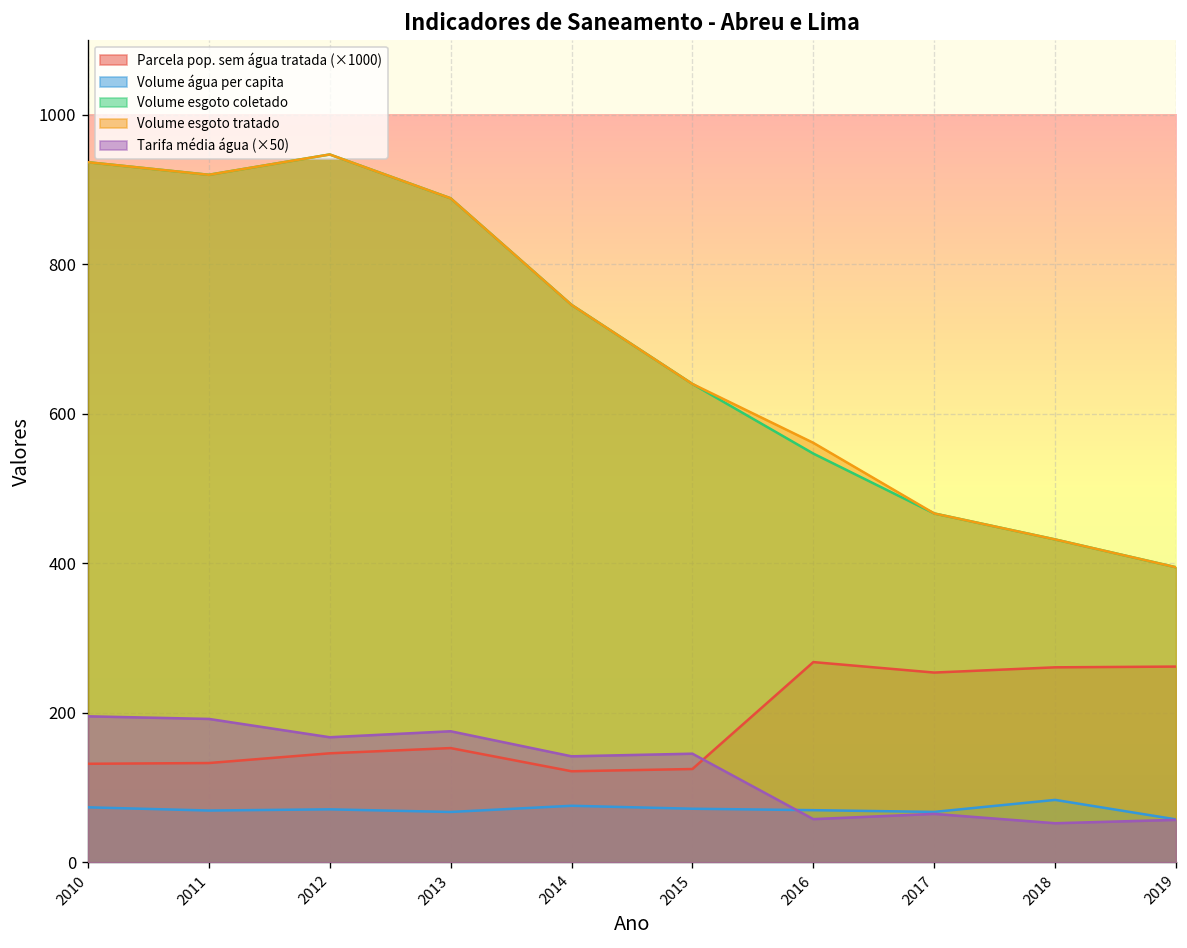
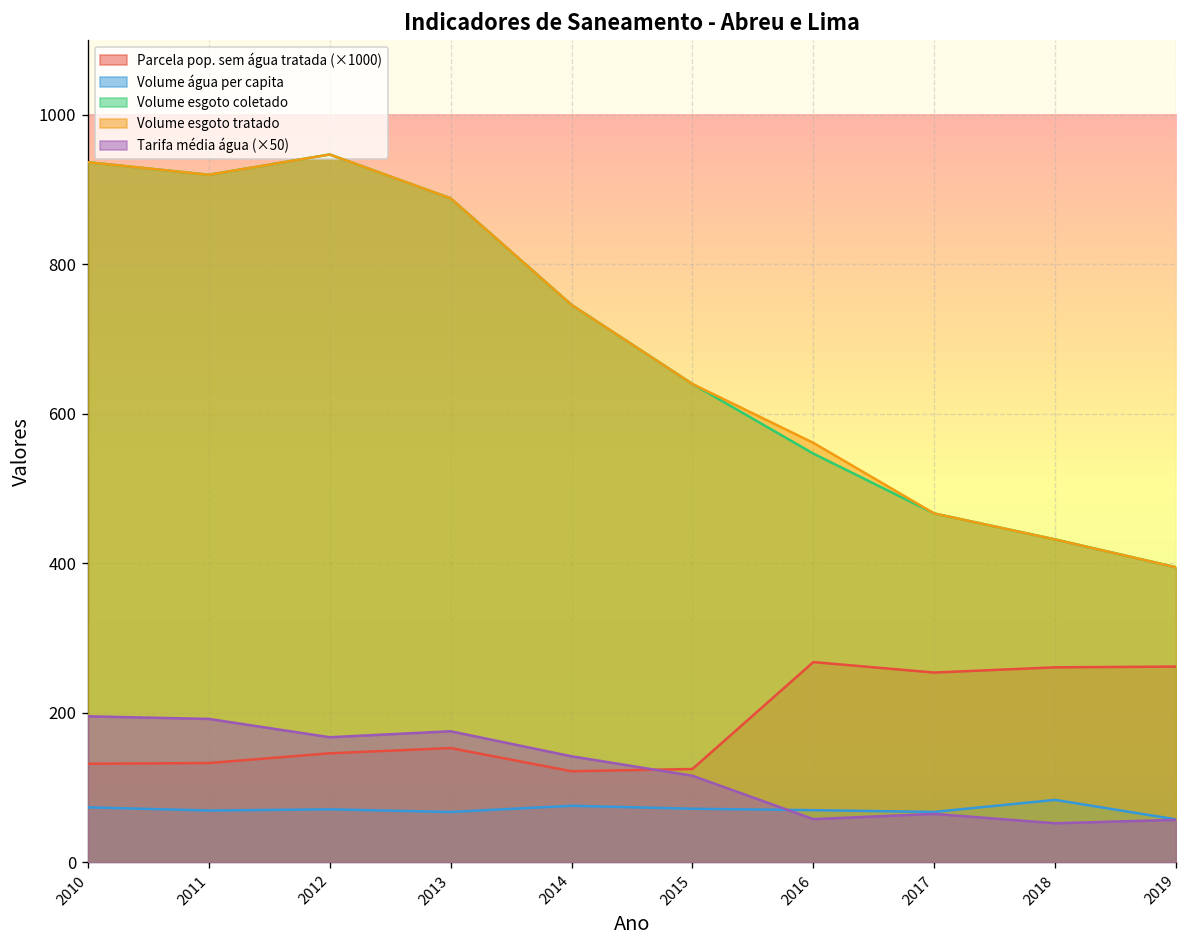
Tarifa média água (×50), 2015: 150 -> 120
